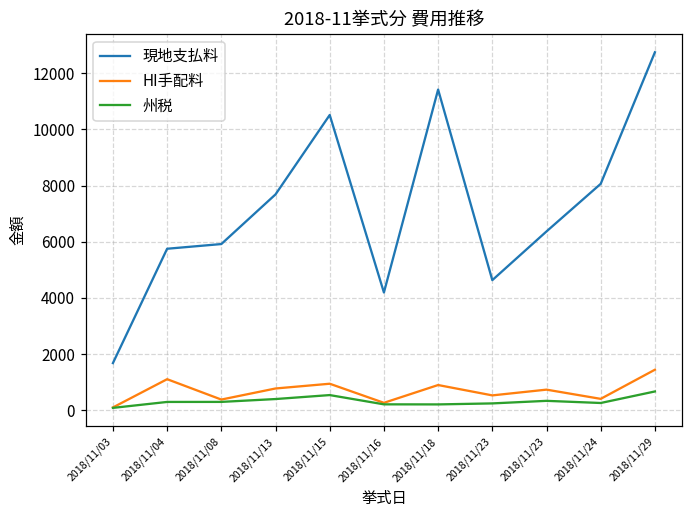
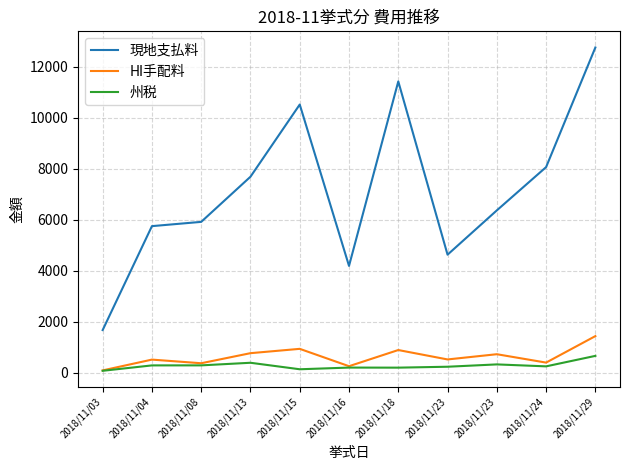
HI手配料, 2018/11/04: 1100 -> 500
州税, 2018/11/15: 500 -> 100
